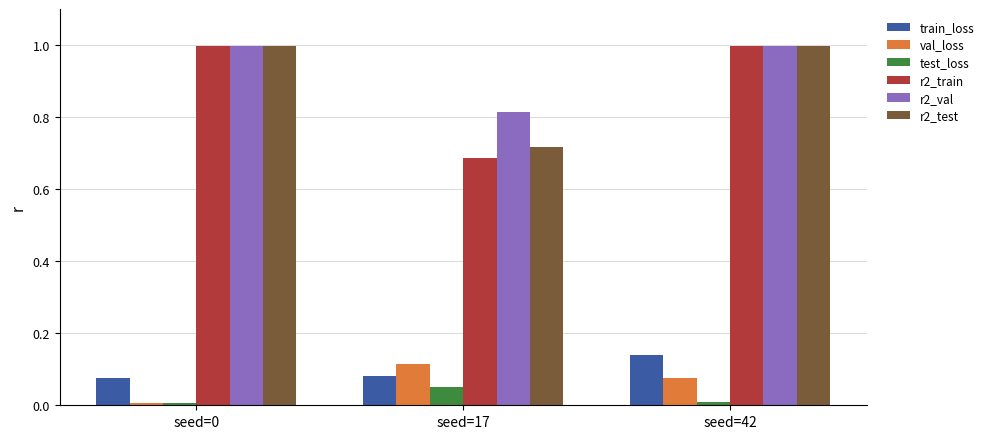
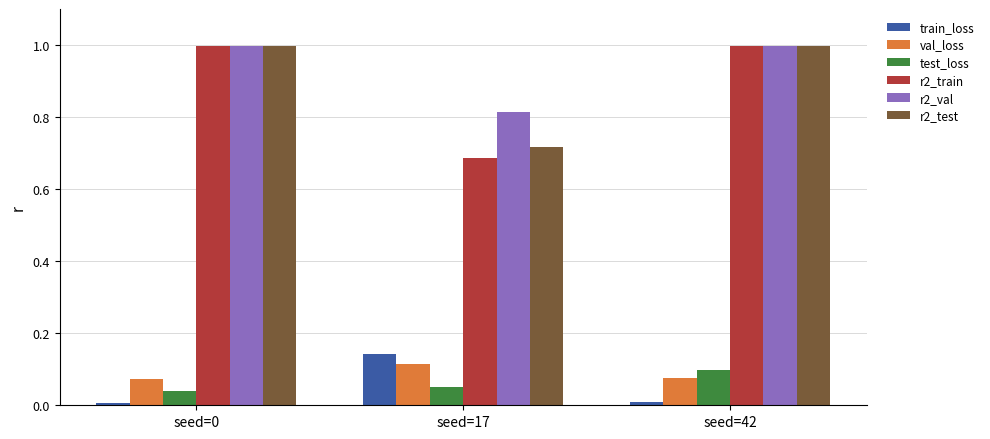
train_loss, seed=0: 0.08 -> 0.01
val_loss, seed=0: 0.01 -> 0.07
test_loss, seed=0: 0.01 -> 0.04
train_loss, seed=17: 0.08 -> 0.14
train_loss, seed=42: 0.14 -> 0.01
test_loss, seed=42: 0.01 -> 0.10
